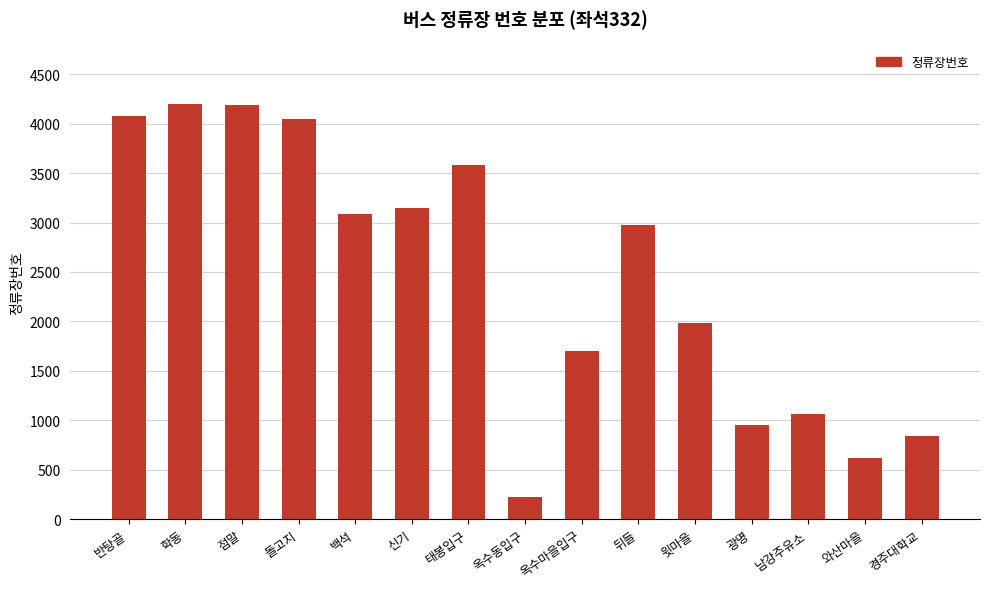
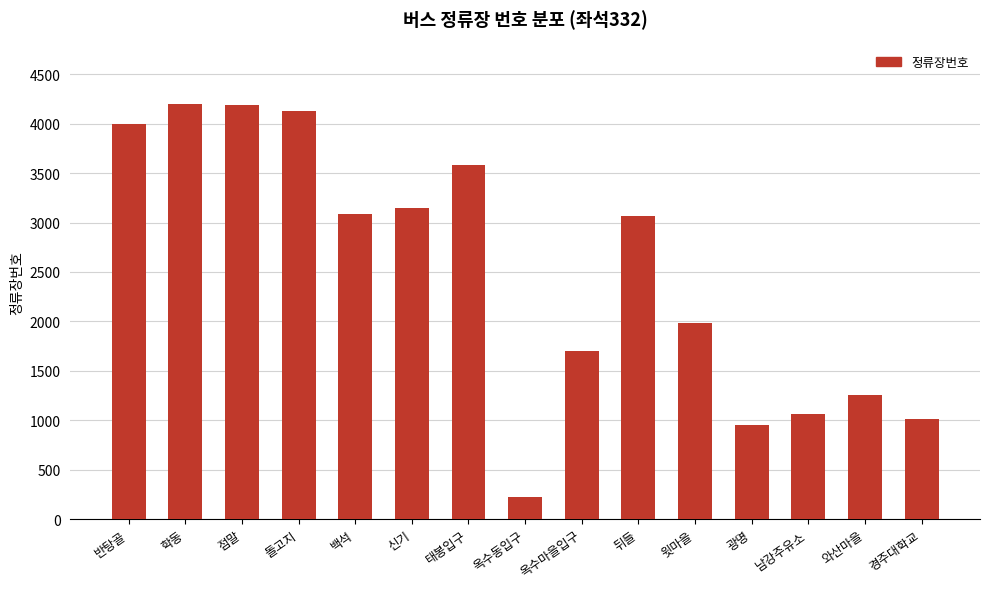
반탕골: 4100 -> 4000
돌고지: 4000 -> 4100
뒤들: 3000 -> 3100
와산마을: 600 -> 1300
경주대학교: 800 -> 1000
